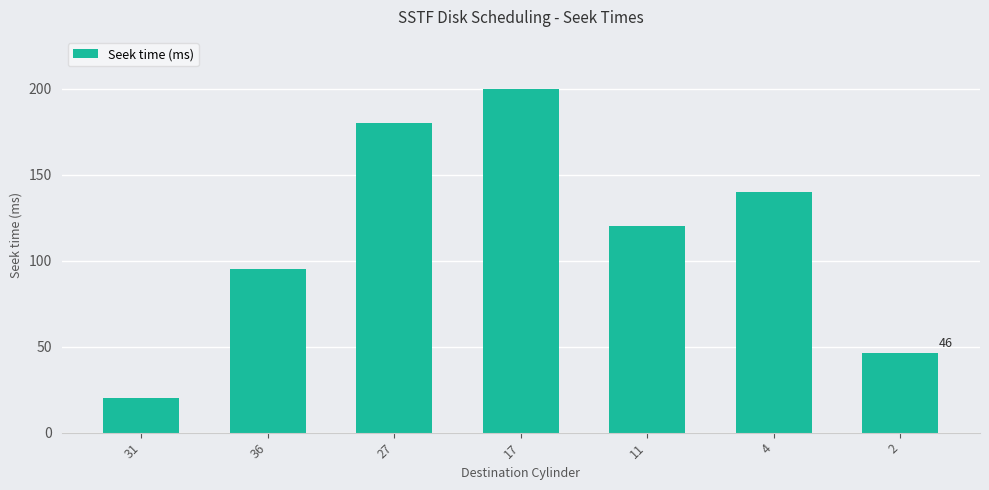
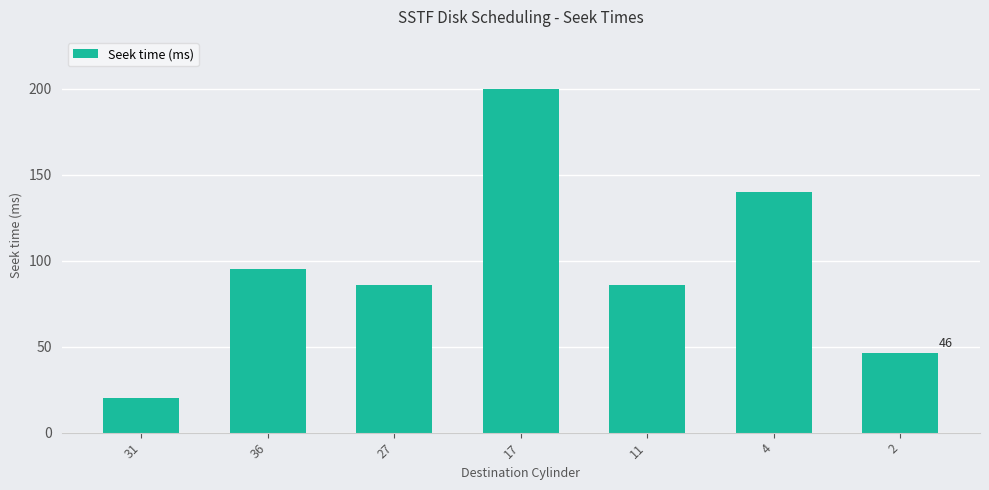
27: 180 -> 86
11: 120 -> 86
